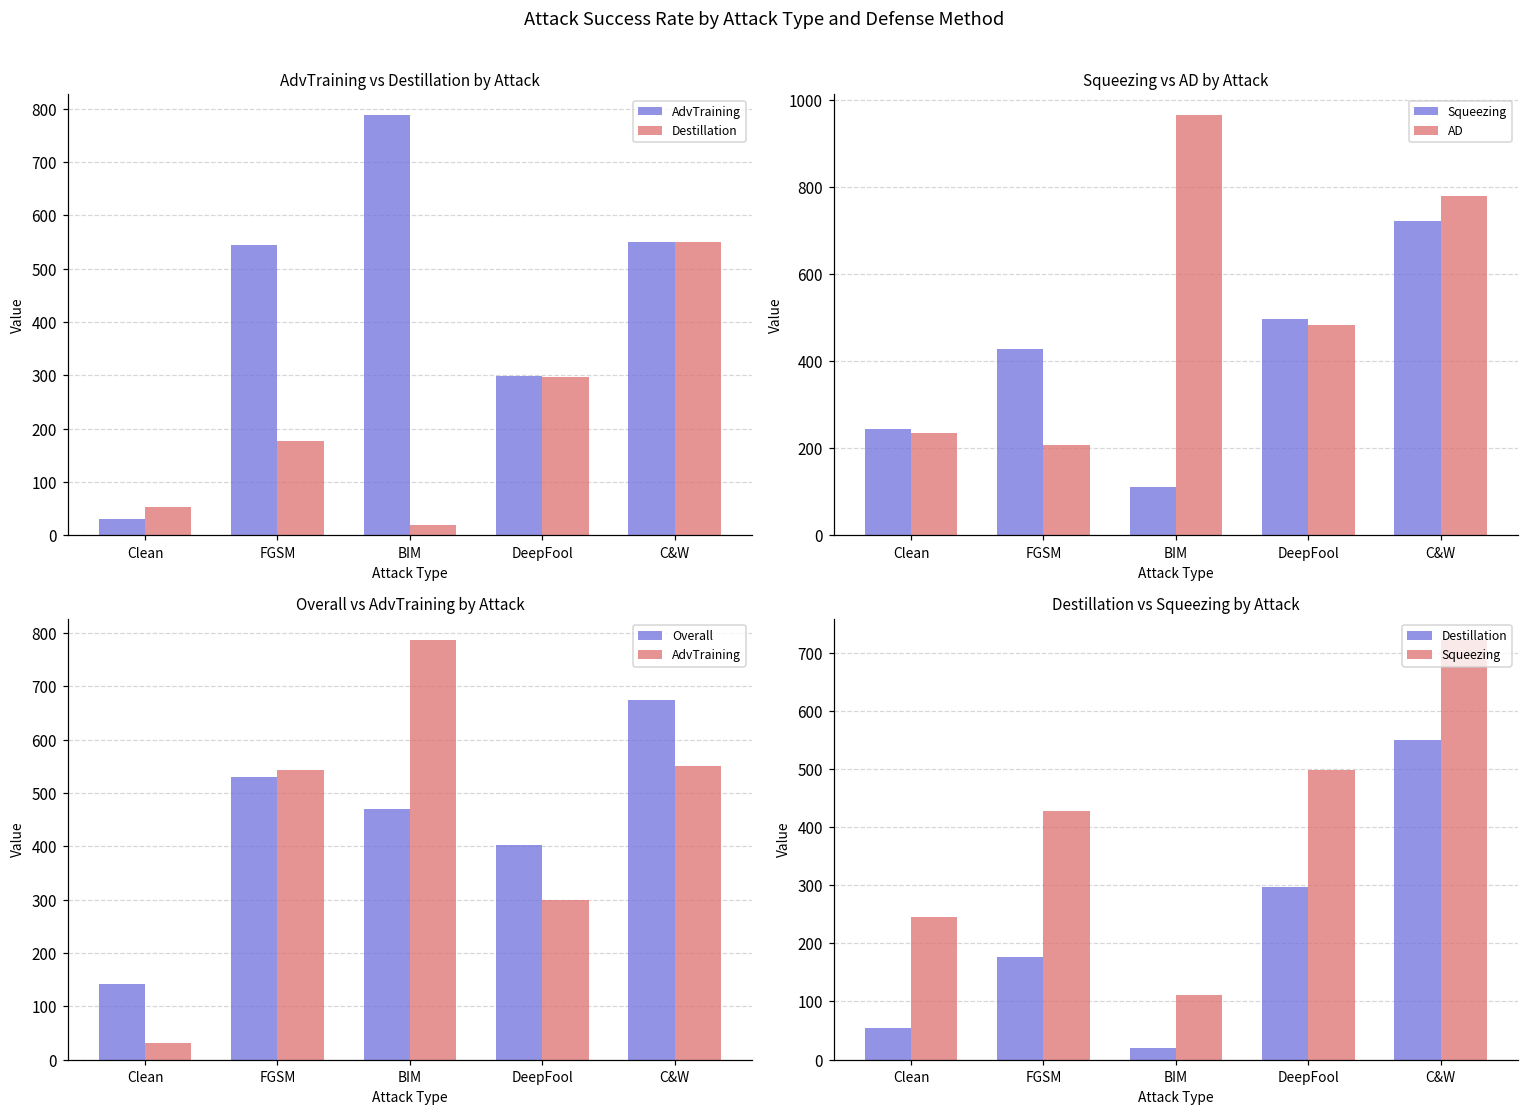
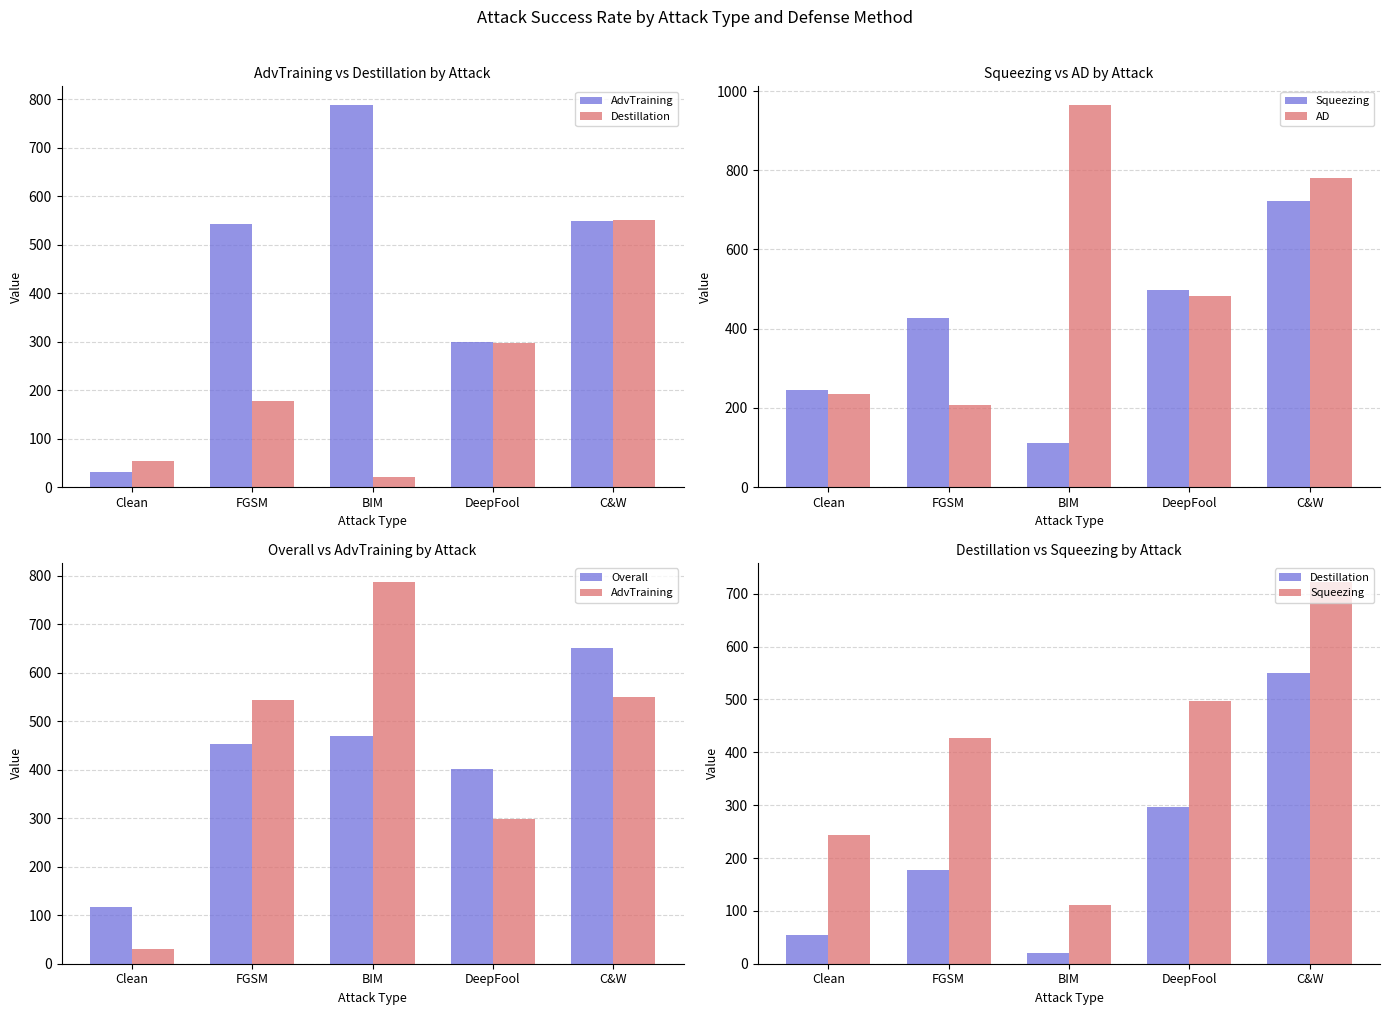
Overall vs AdvTraining by Attack, Overall, Clean: 140 -> 120
Overall vs AdvTraining by Attack, Overall, FGSM: 530 -> 450
Overall vs AdvTraining by Attack, Overall, C&W: 670 -> 650
